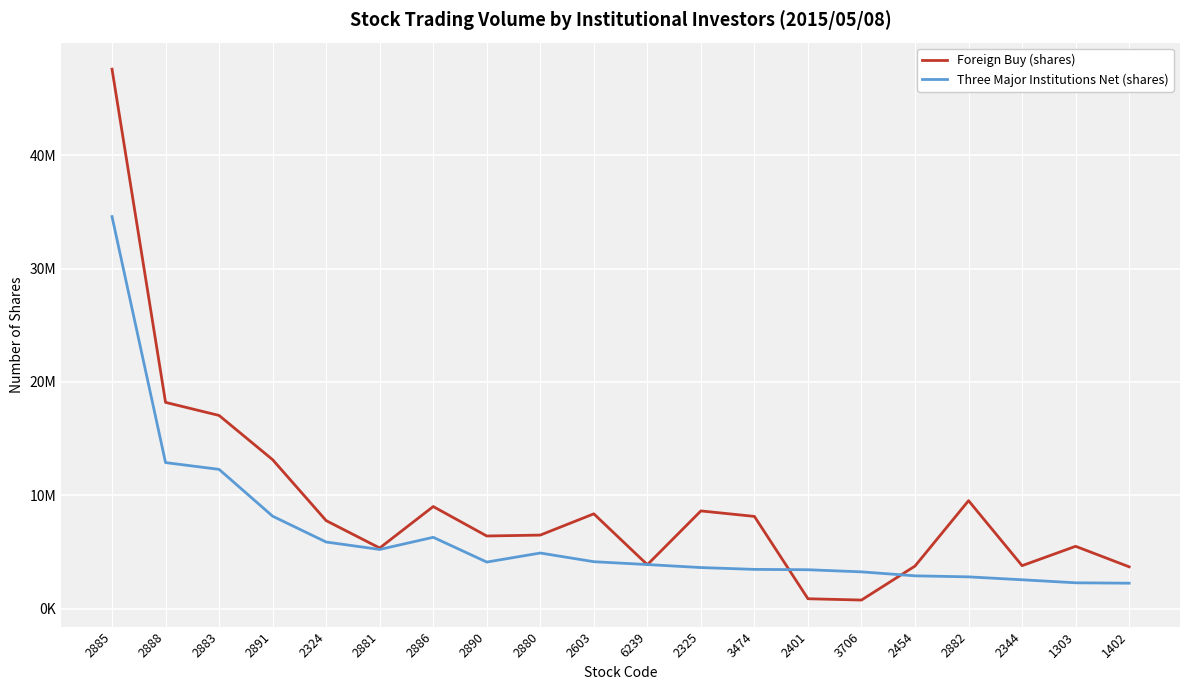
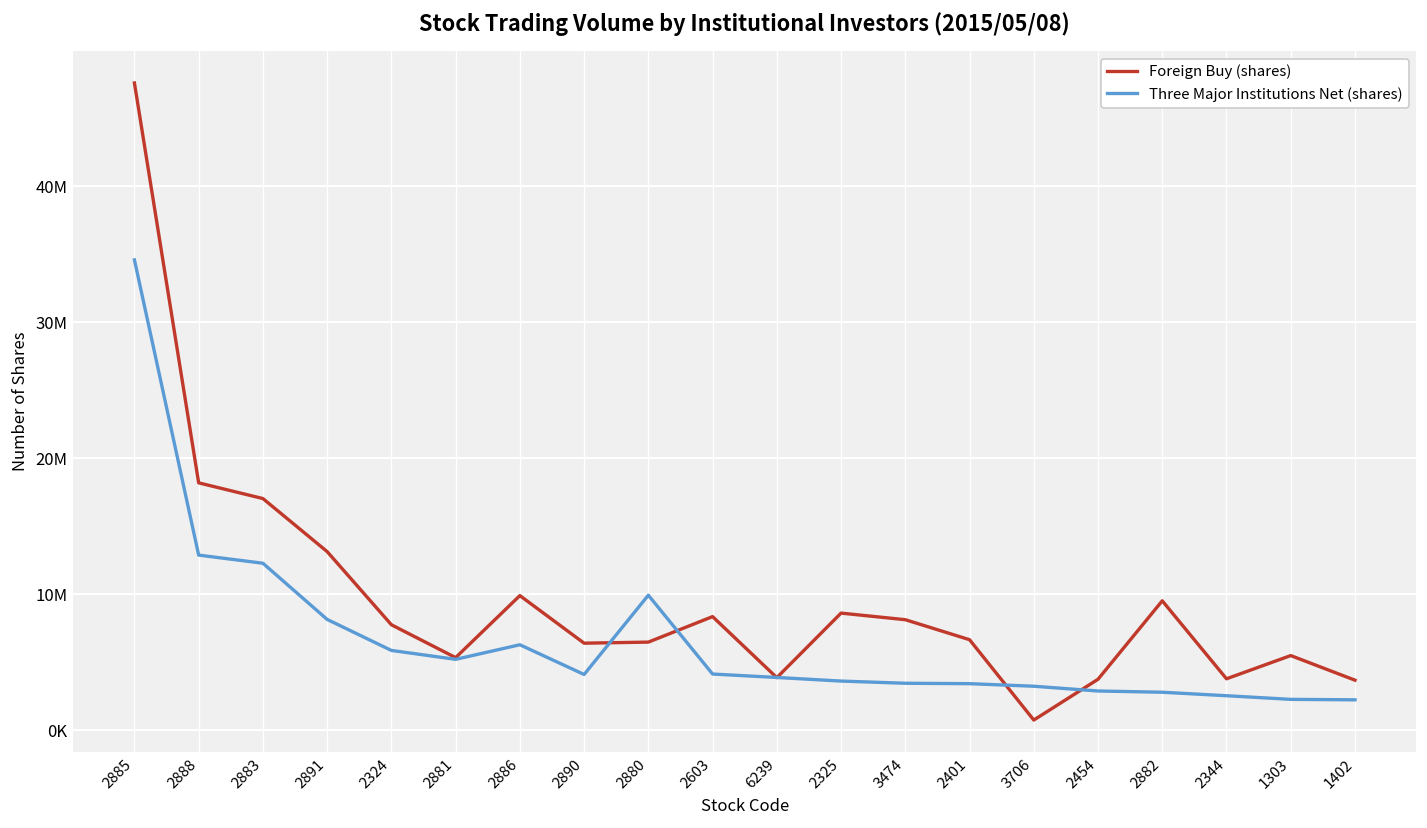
Foreign Buy (shares), 2886: 9000000 -> 9900000
Three Major Institutions Net (shares), 2880: 4900000 -> 9900000
Foreign Buy (shares), 2401: 900000 -> 6700000
